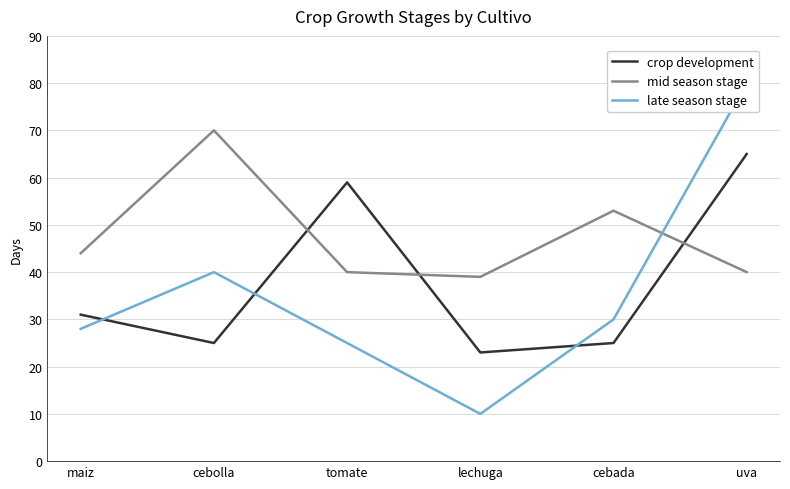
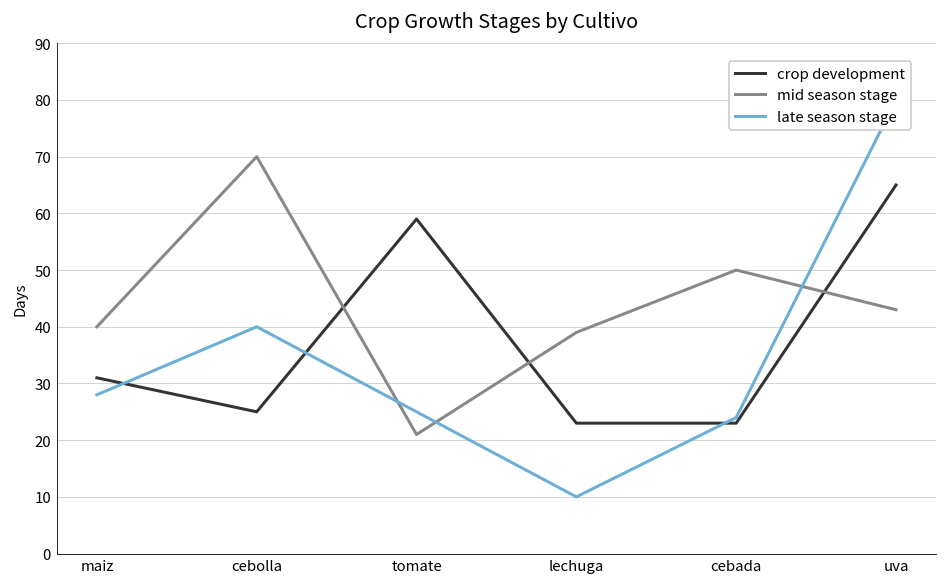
mid season stage, maiz: 44 -> 40
mid season stage, tomate: 40 -> 21
crop development, cebada: 25 -> 23
mid season stage, cebada: 53 -> 50
late season stage, cebada: 30 -> 24
mid season stage, uva: 40 -> 43
